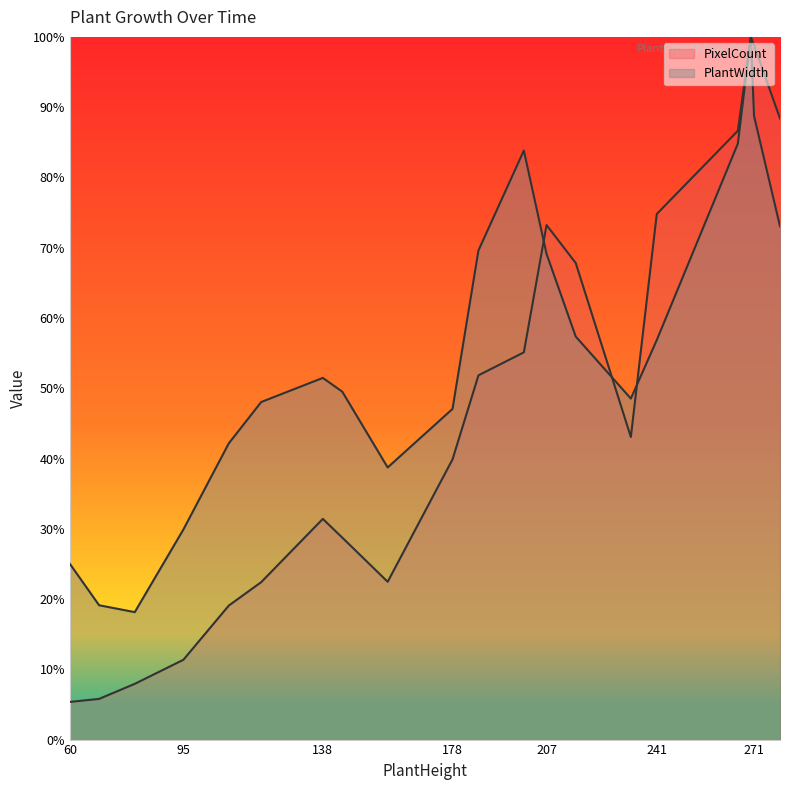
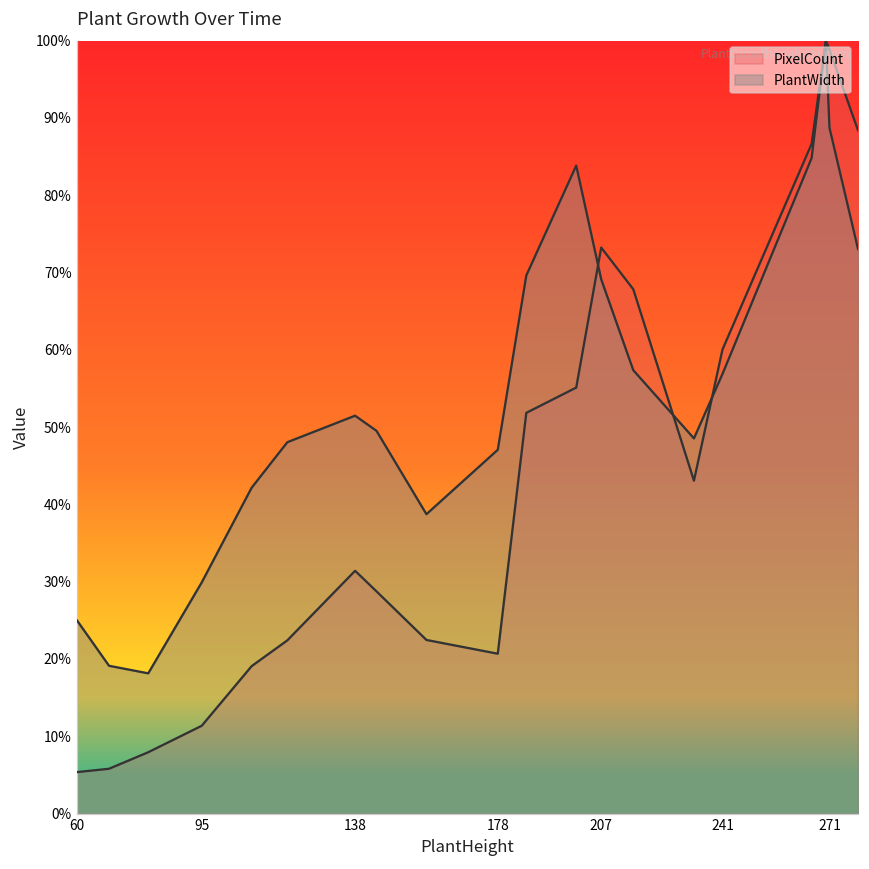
PixelCount, 178: 40% -> 21%
PixelCount, 241: 75% -> 60%
